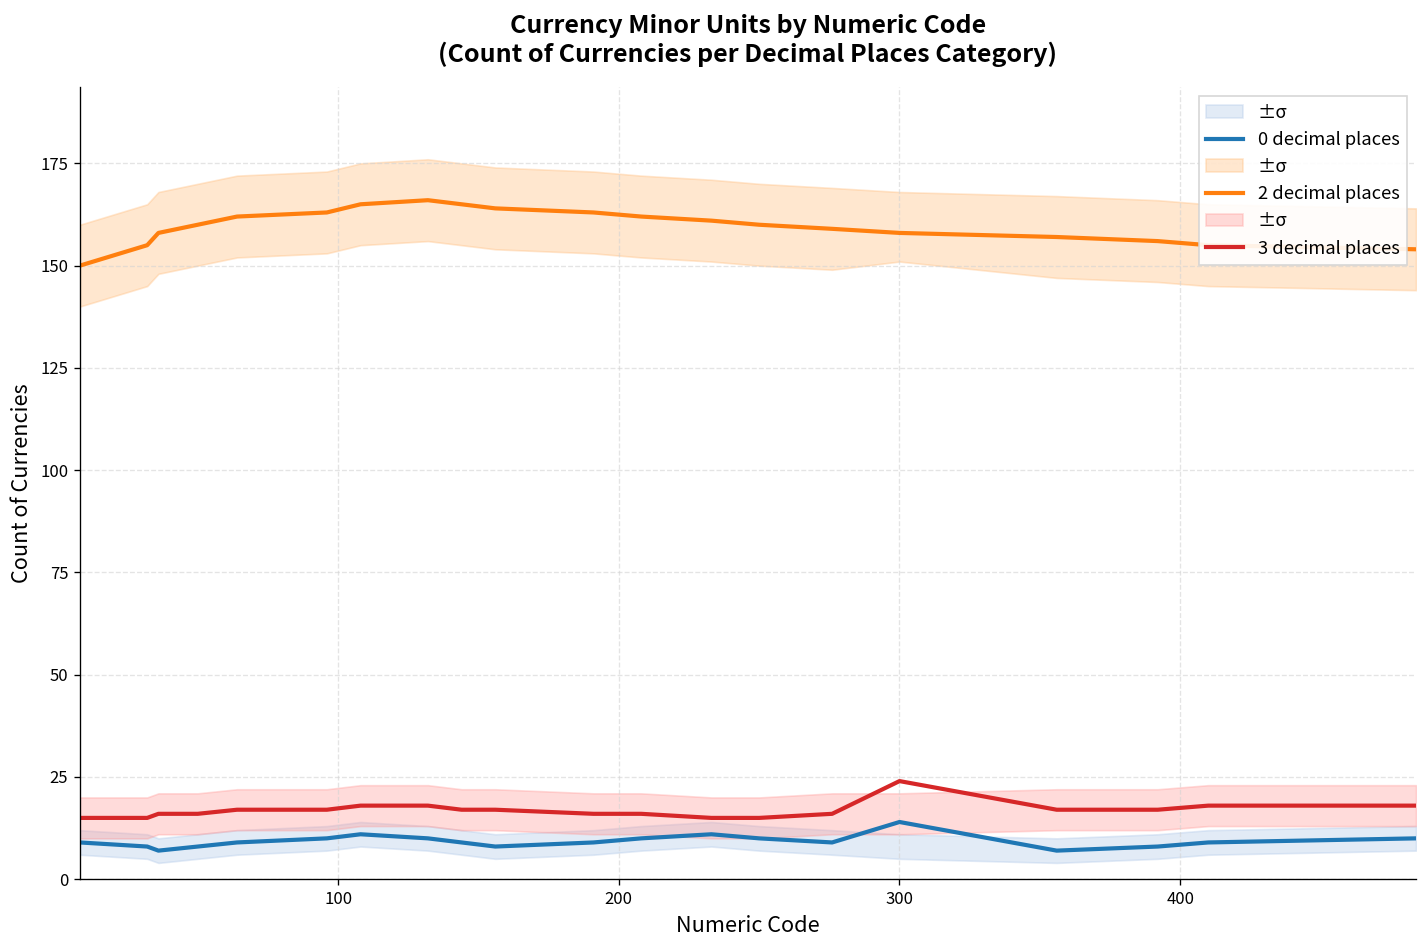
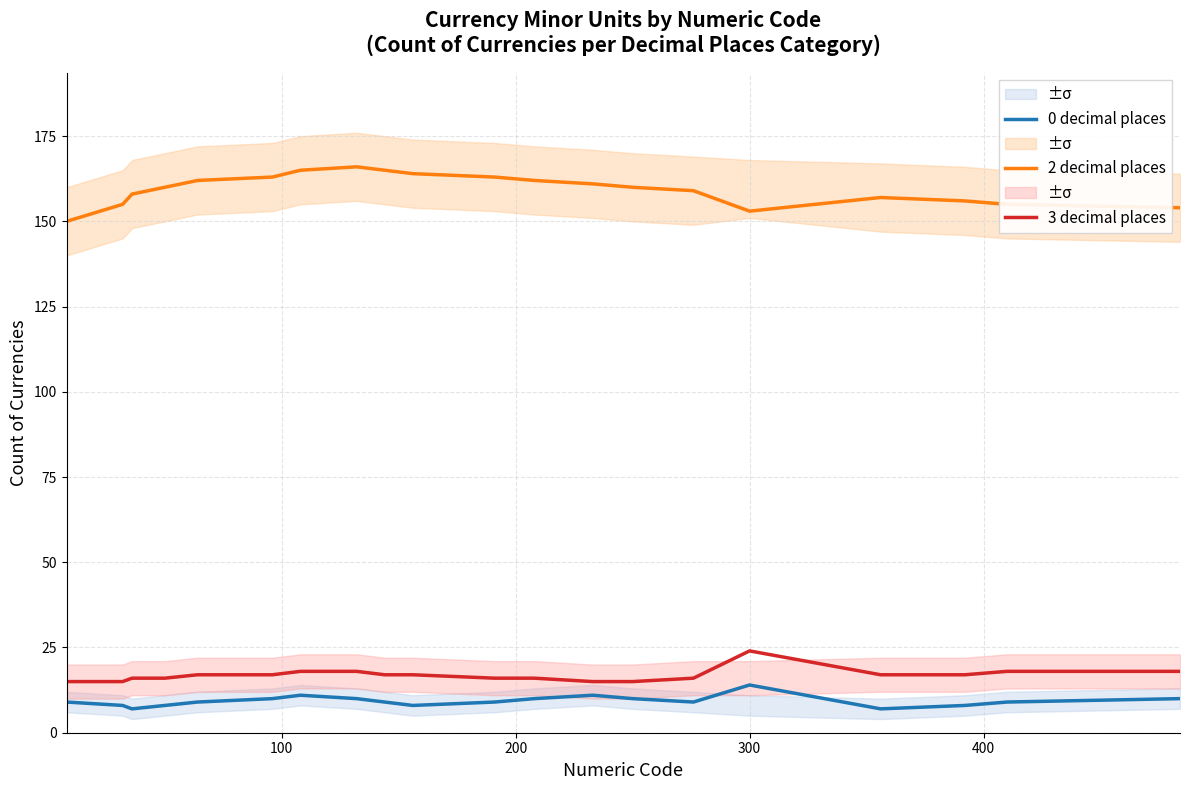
2 decimal places, 300: 158 -> 153
